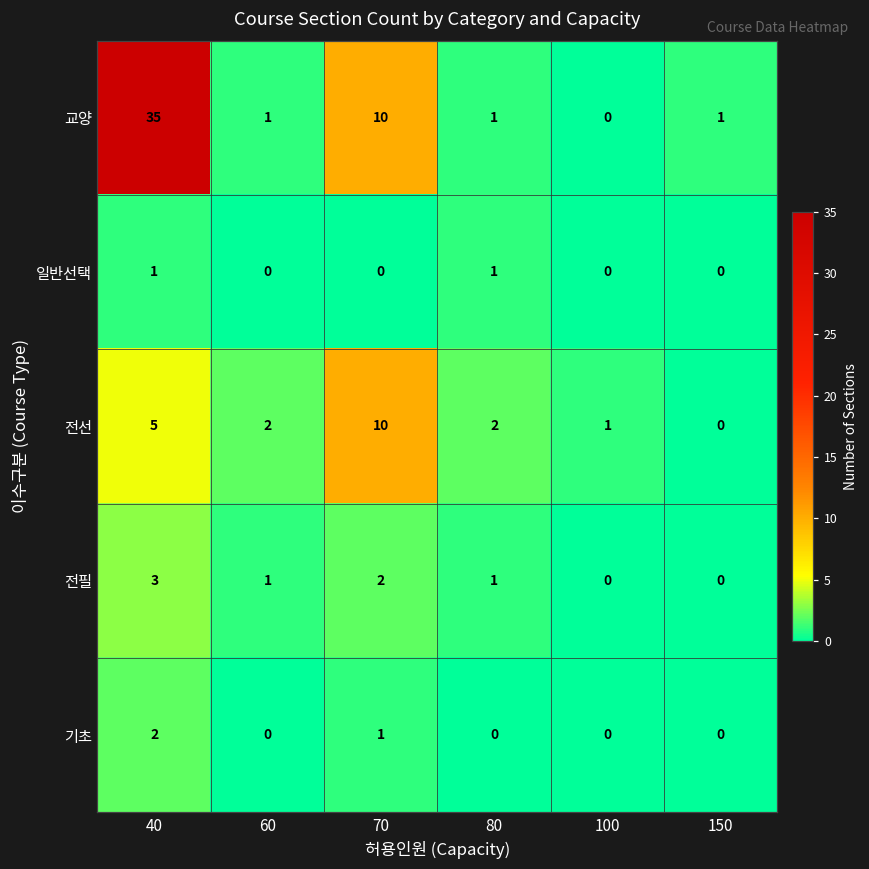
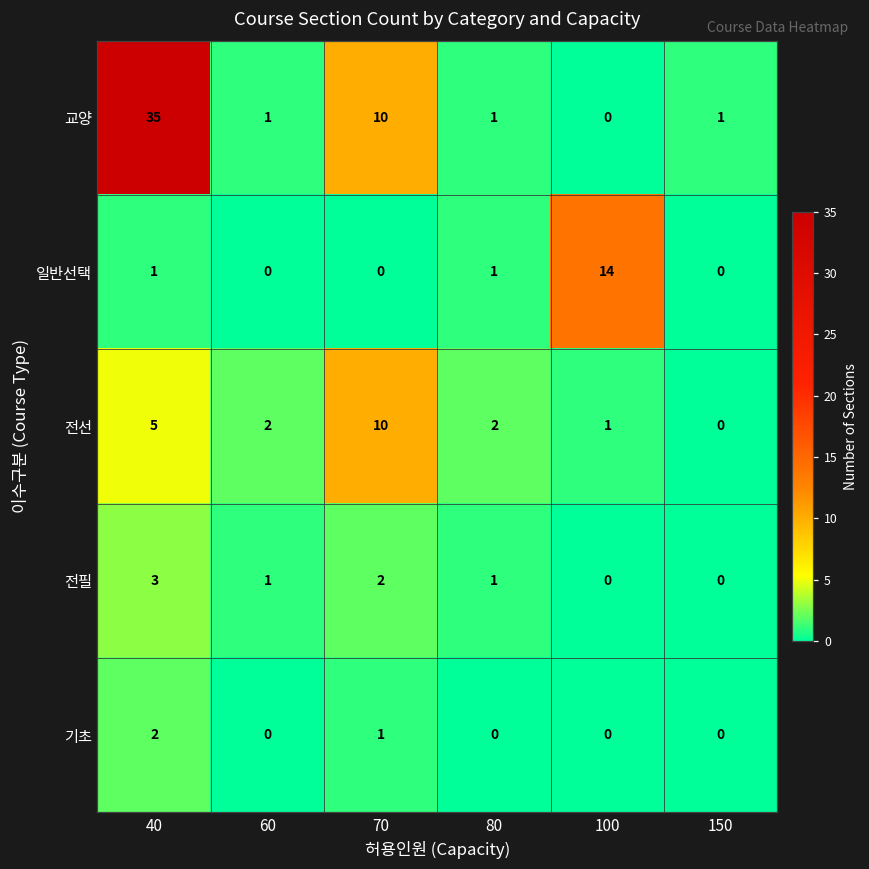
일반선택, 100: 0 -> 14
